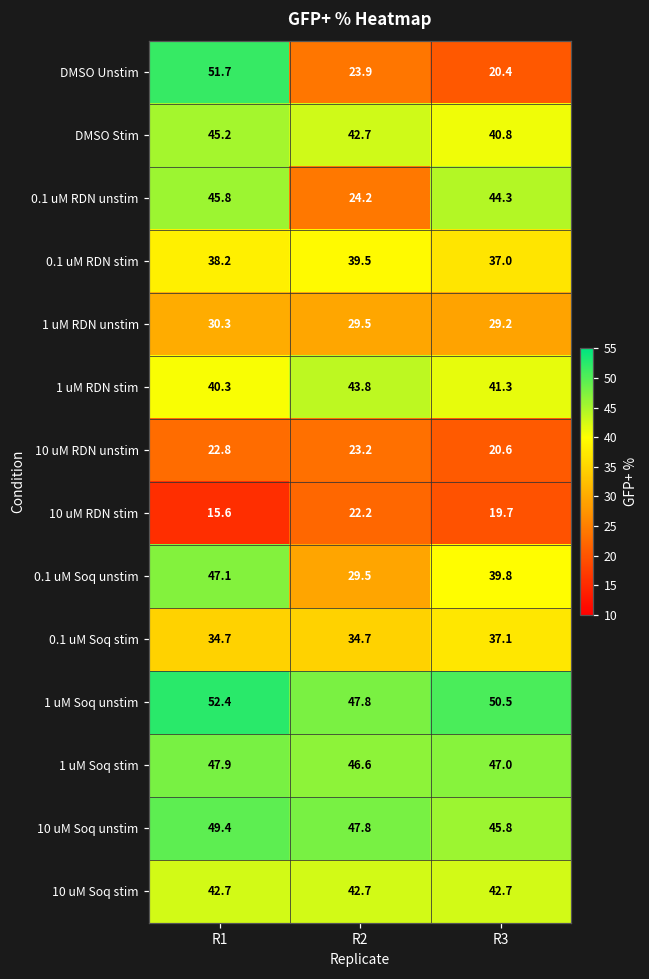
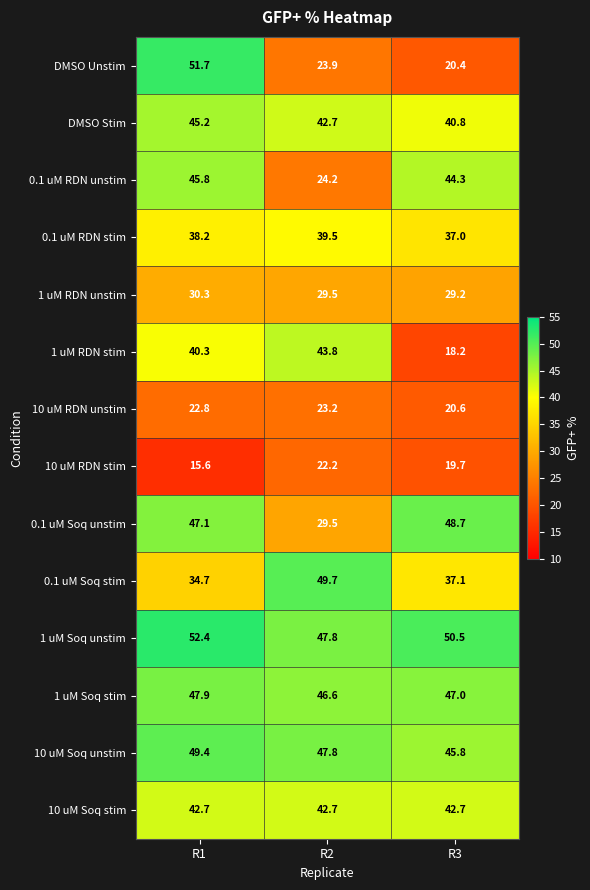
1 uM RDN stim, R3: 41.3 -> 18.2
0.1 uM Soq unstim, R3: 39.8 -> 48.7
0.1 uM Soq stim, R2: 34.7 -> 49.7
